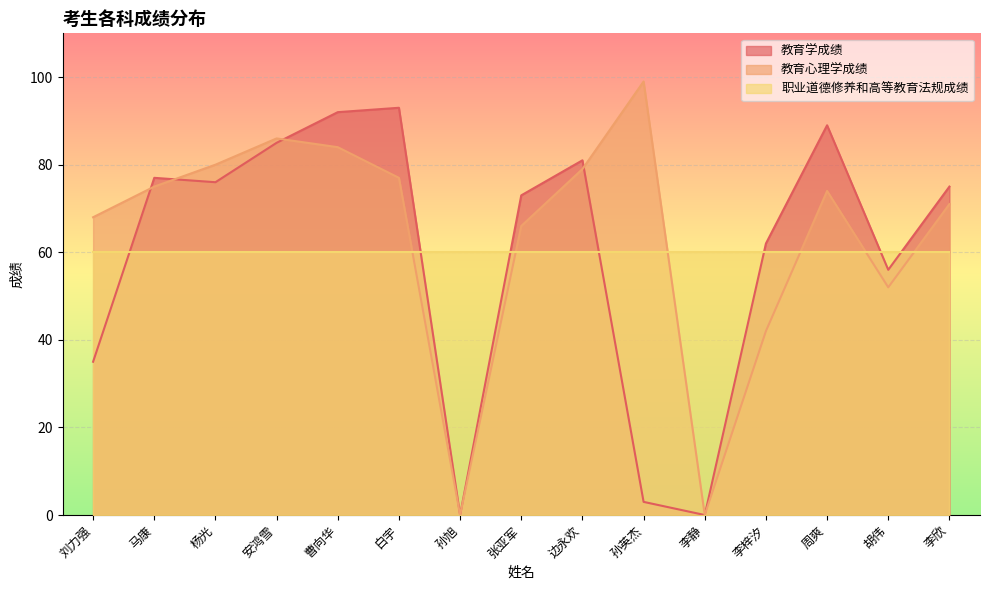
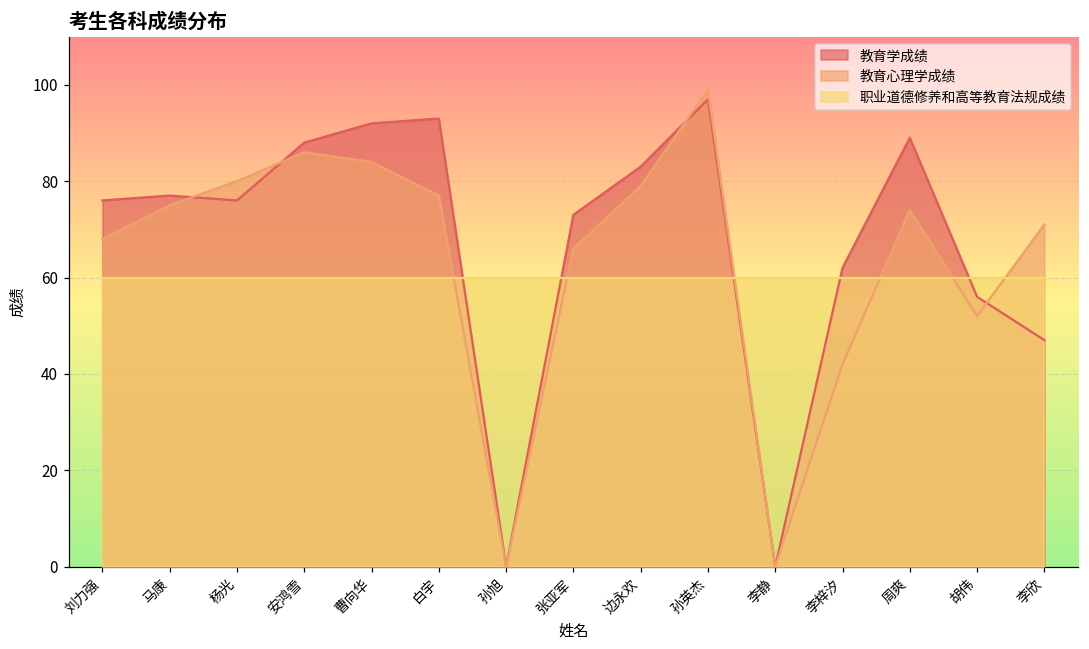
教育学成绩, 刘力强: 35 -> 76
教育学成绩, 安鸿雪: 85 -> 88
教育学成绩, 边永欢: 81 -> 83
教育学成绩, 孙英杰: 3 -> 97
教育学成绩, 李欣: 75 -> 47
